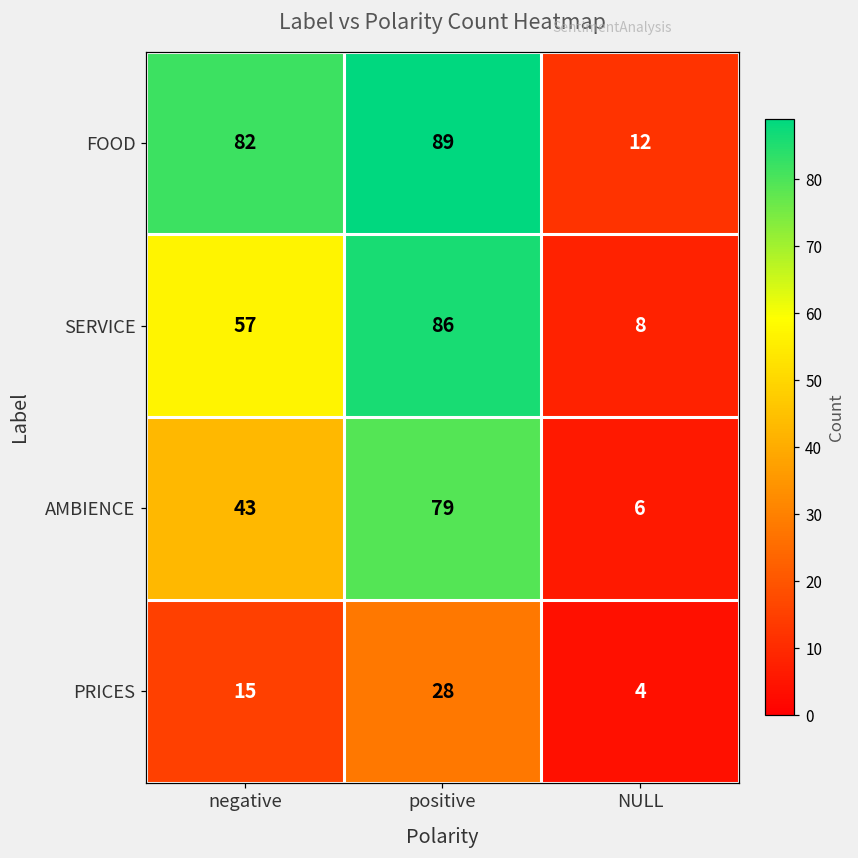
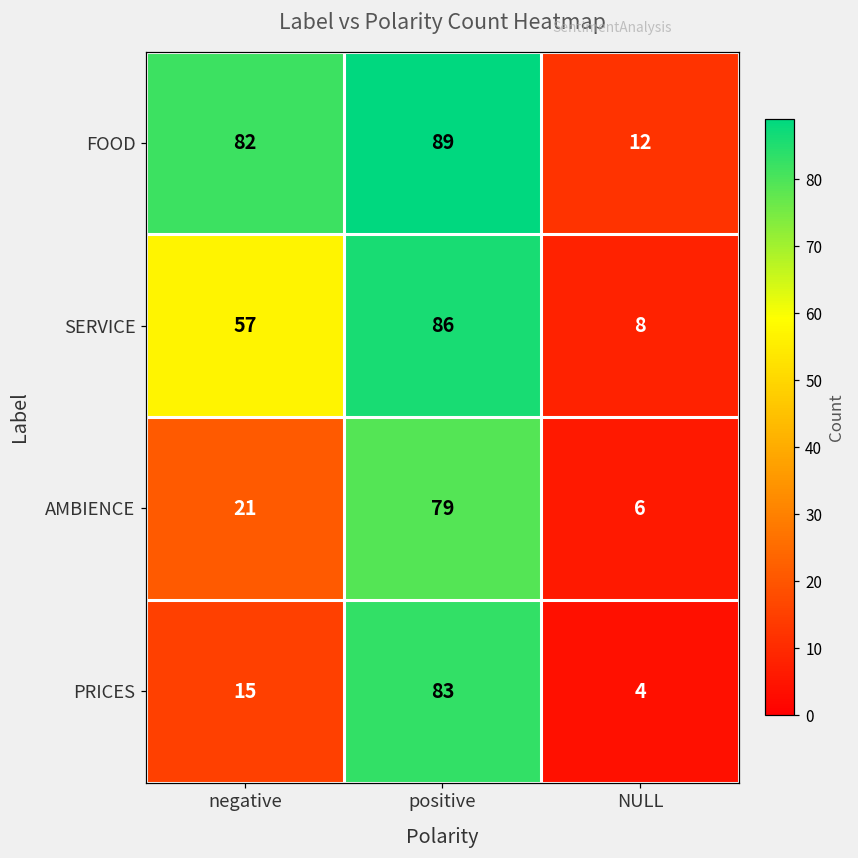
AMBIENCE, negative: 43 -> 21
PRICES, positive: 28 -> 83
